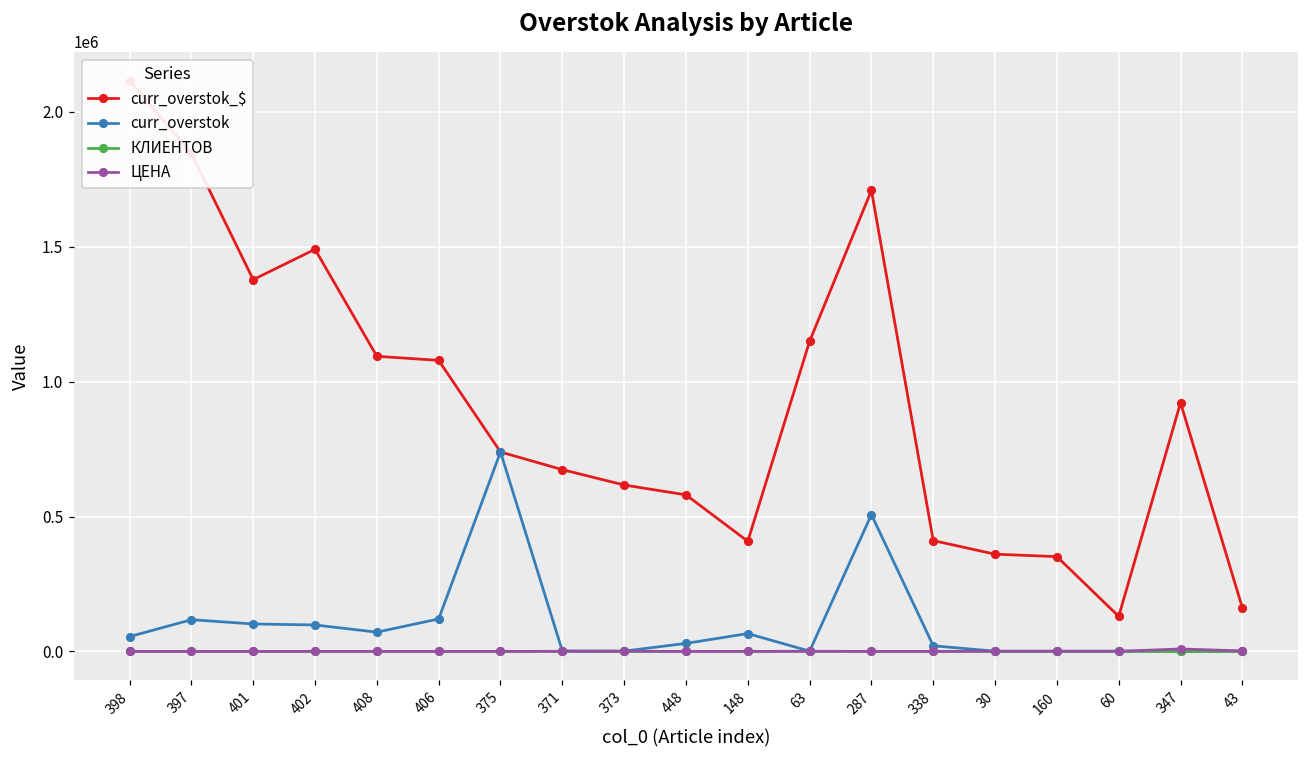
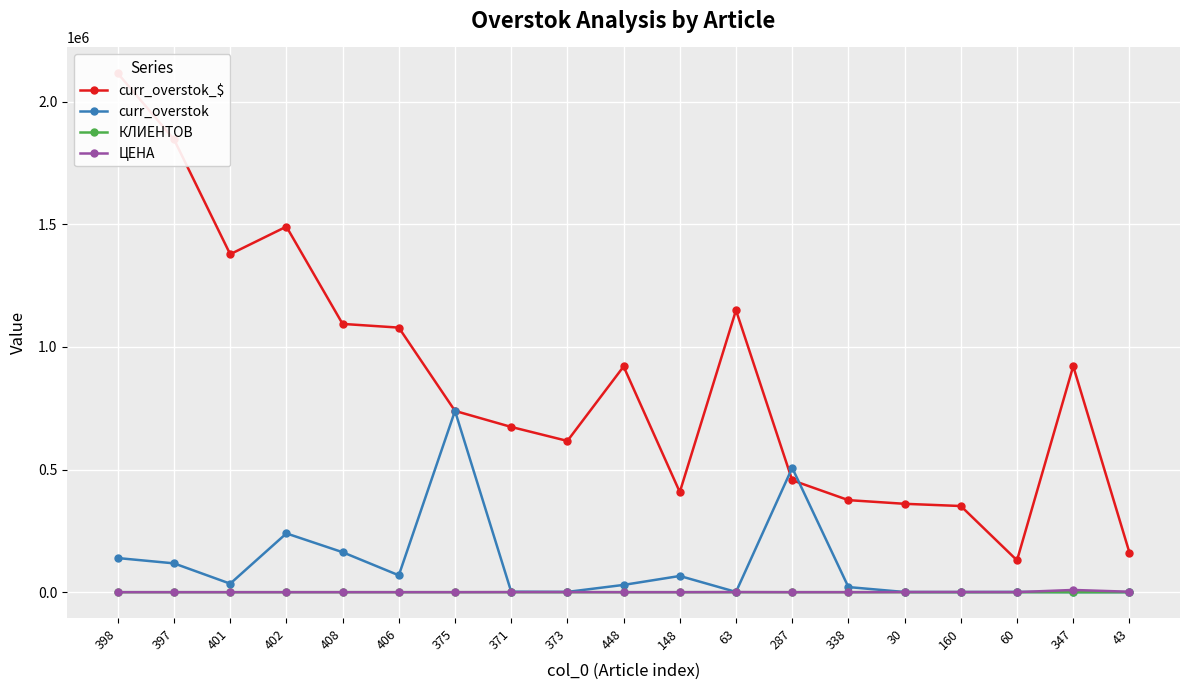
curr_overstok, 398: 50000 -> 140000
curr_overstok, 401: 100000 -> 30000
curr_overstok, 402: 100000 -> 240000
curr_overstok, 408: 70000 -> 160000
curr_overstok, 406: 120000 -> 70000
curr_overstok_$, 448: 580000 -> 920000
curr_overstok_$, 287: 1710000 -> 460000
curr_overstok_$, 338: 410000 -> 380000
